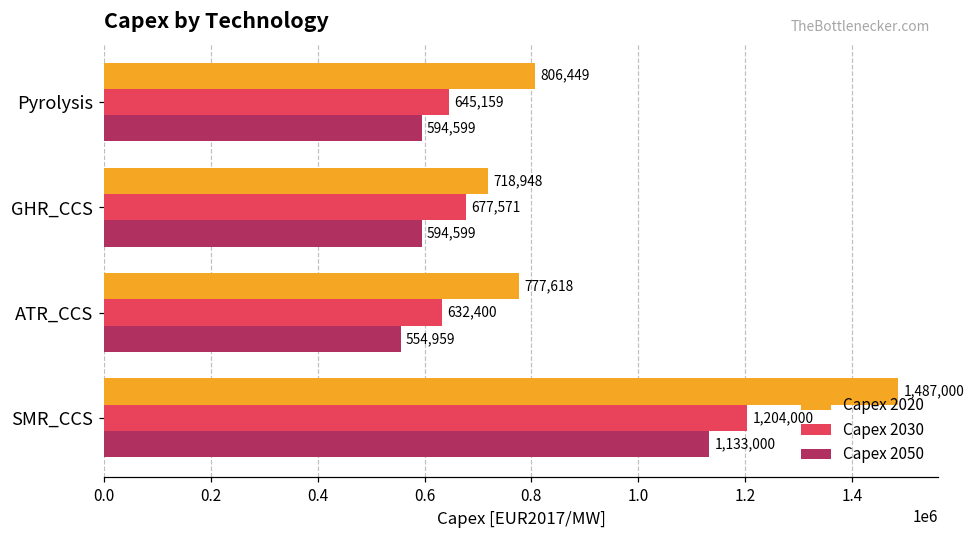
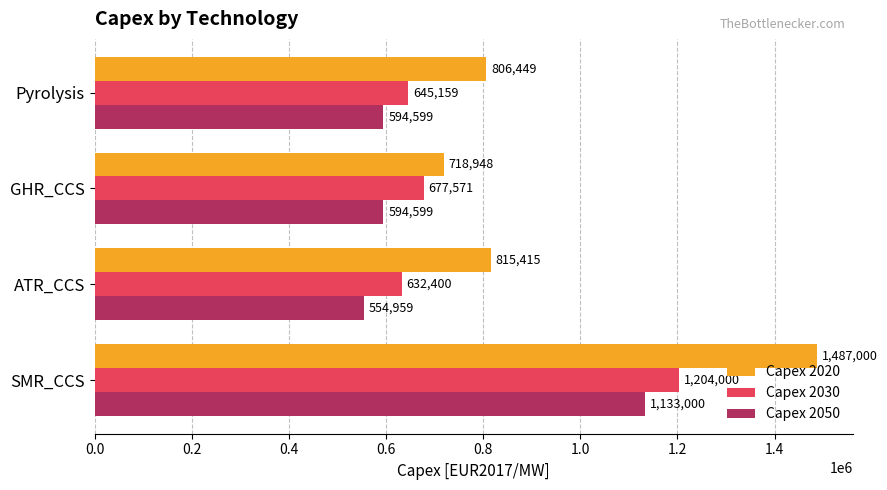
Capex 2020, ATR_CCS: 777,618 -> 815,415
